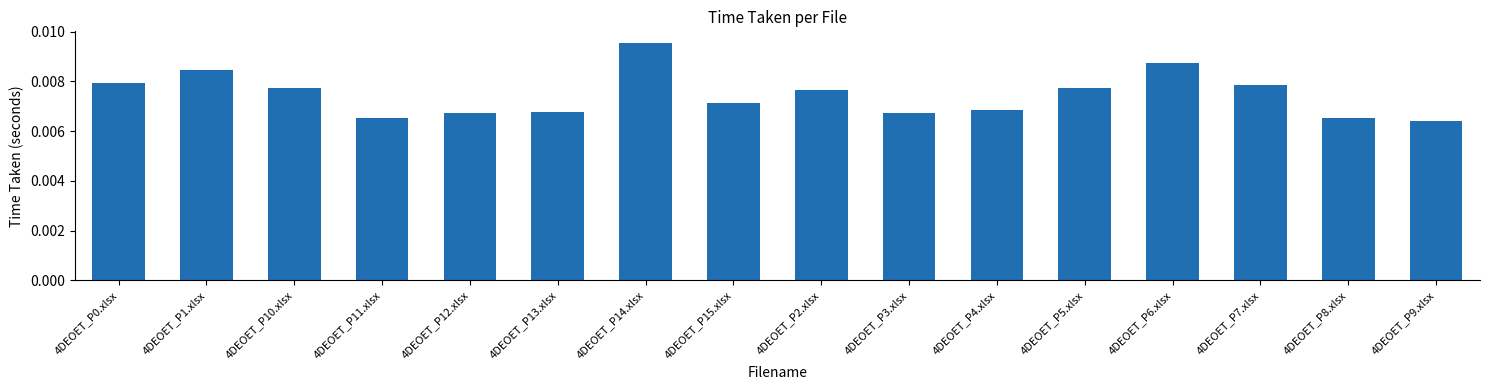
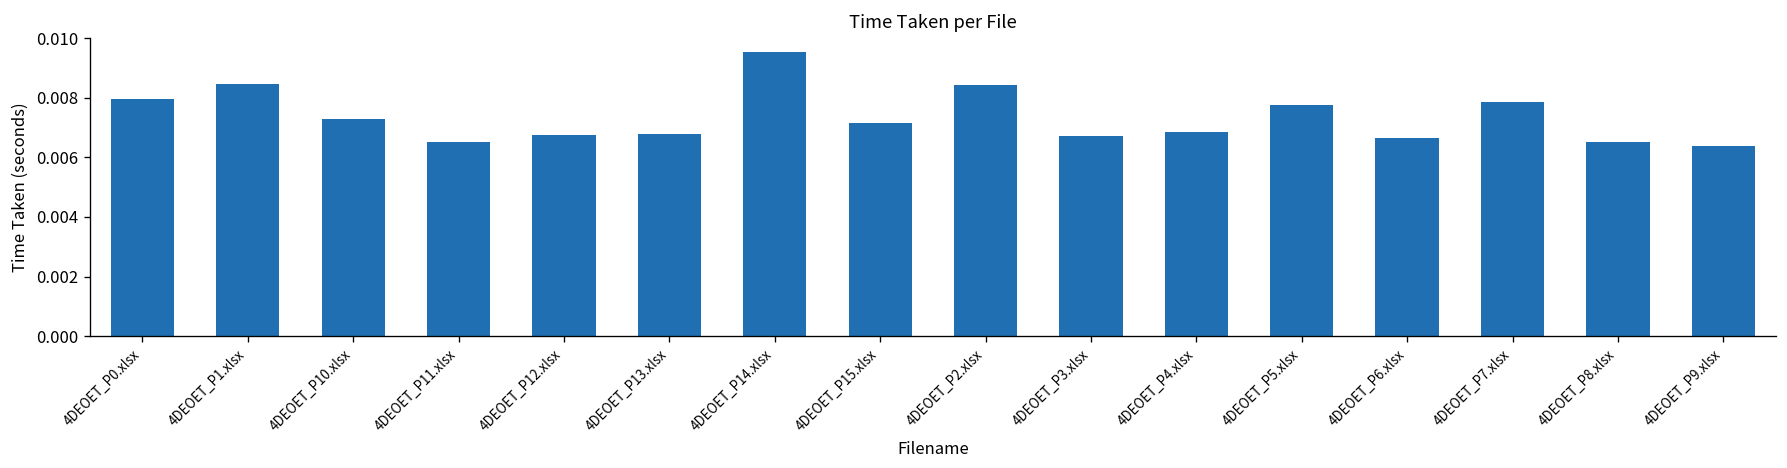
4DEOET_P10.xlsx: 0.0077 -> 0.0073
4DEOET_P2.xlsx: 0.0076 -> 0.0084
4DEOET_P6.xlsx: 0.0087 -> 0.0066
